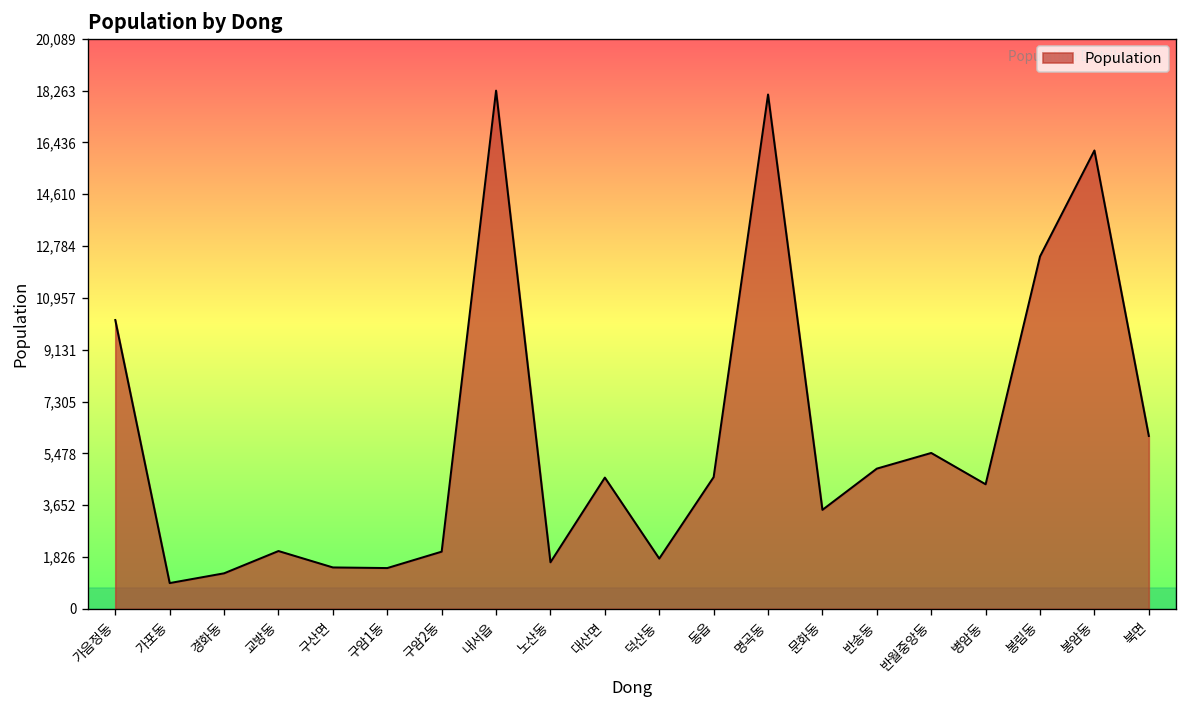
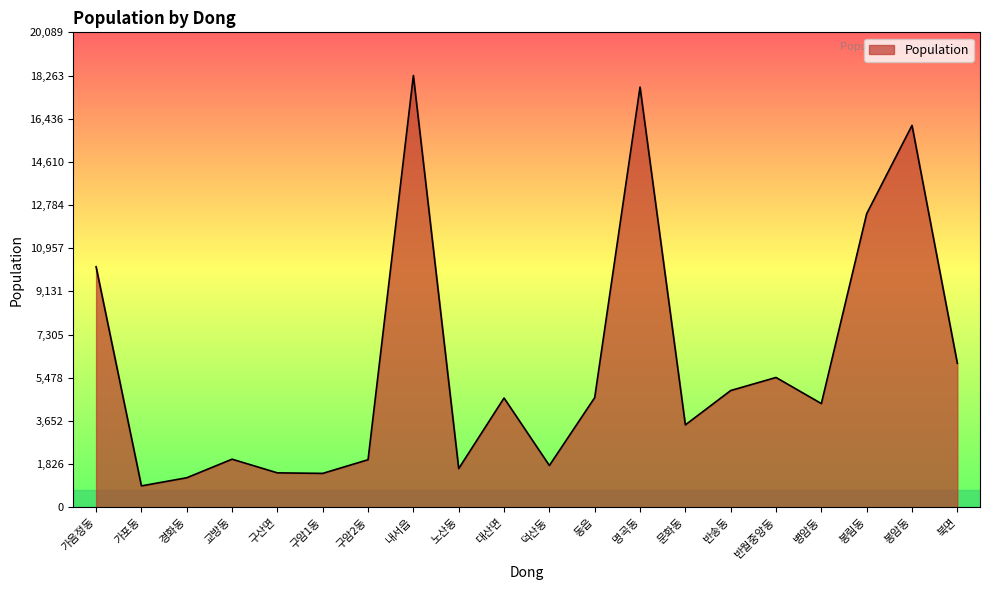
명곡동: 18,100 -> 17,800
